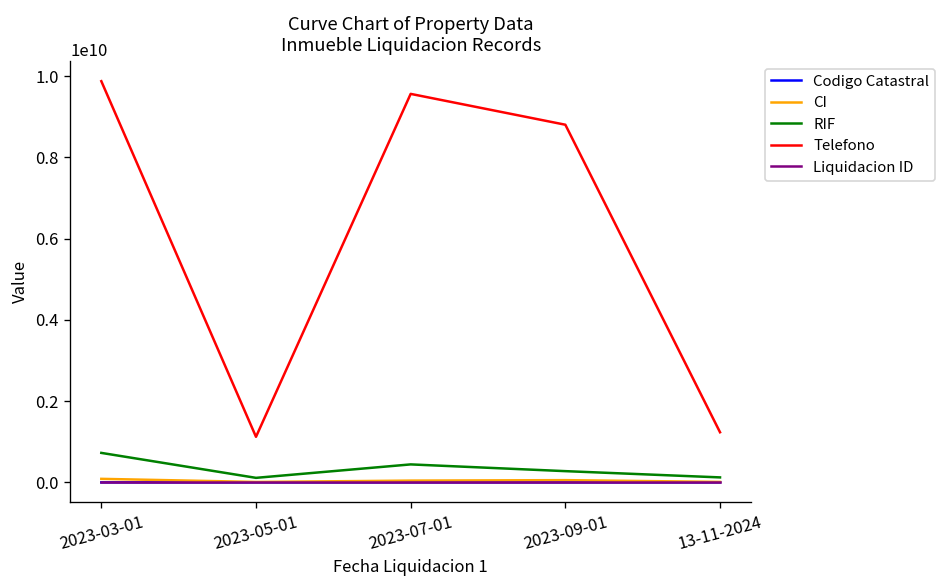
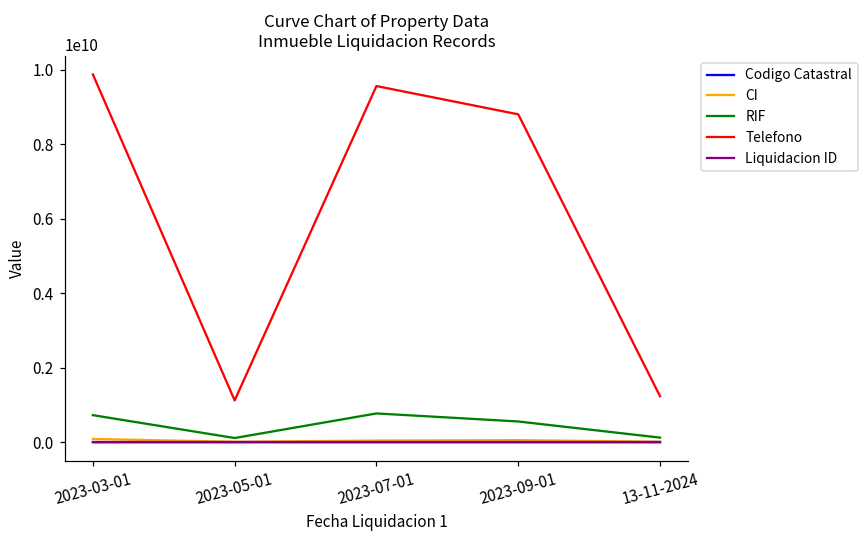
RIF, 2023-07-01: 400000000 -> 800000000
RIF, 2023-09-01: 300000000 -> 600000000
